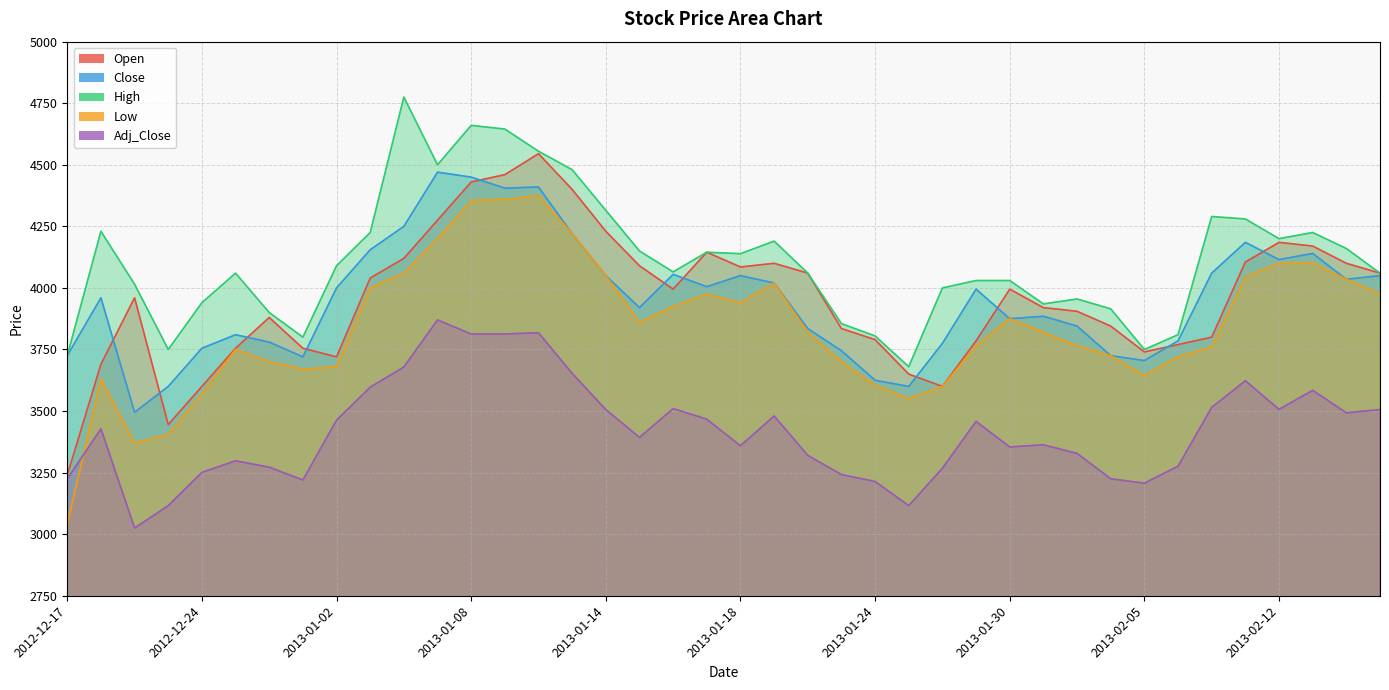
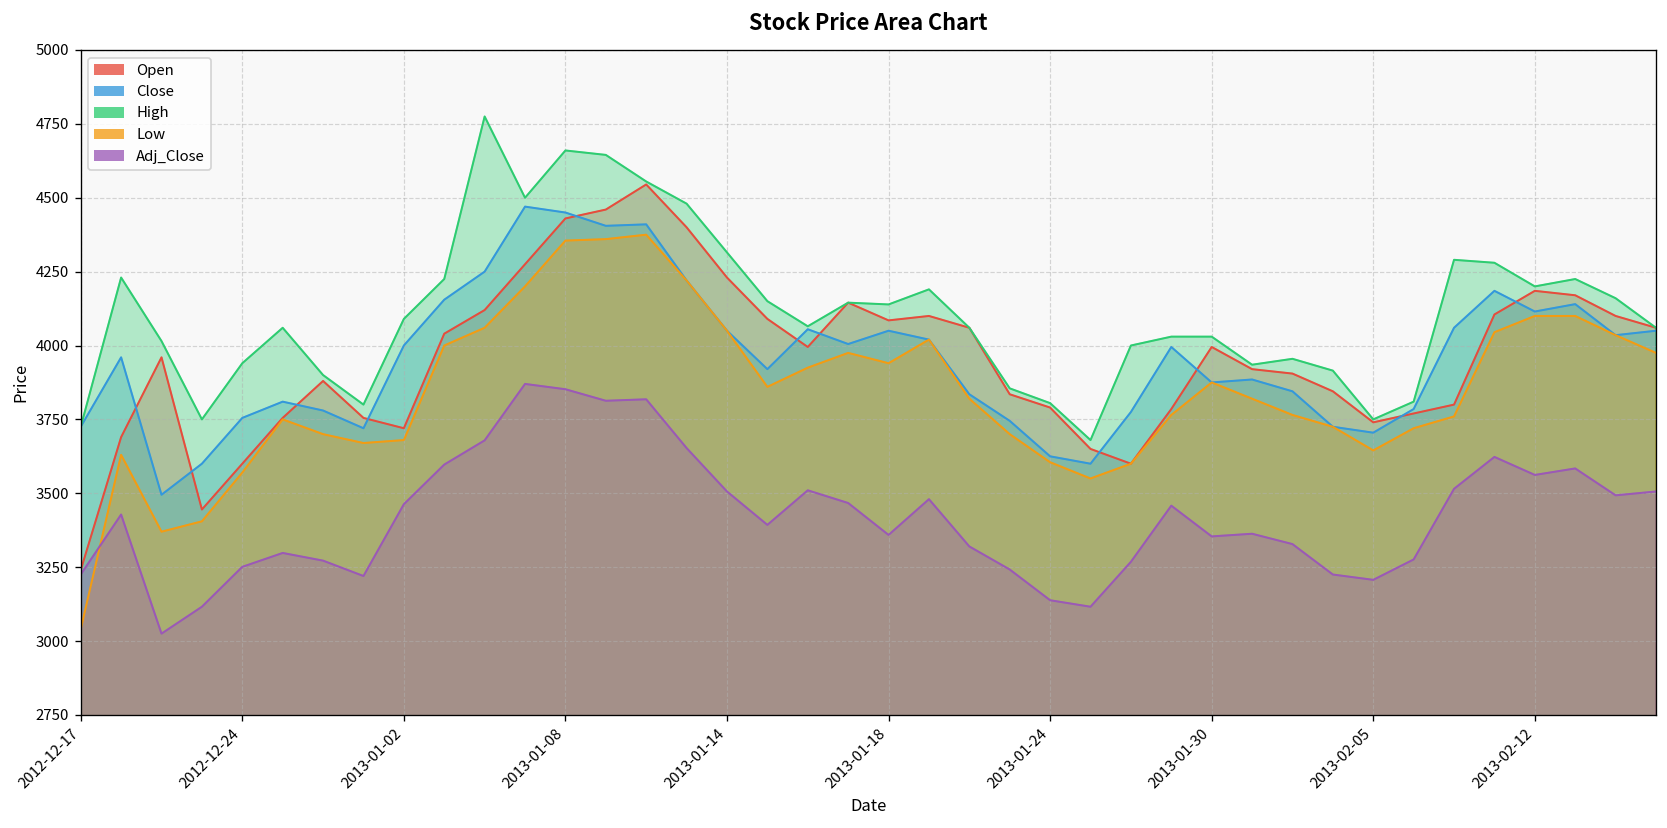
Adj_Close, 2013-01-08: 3810 -> 3850
Adj_Close, 2013-01-24: 3210 -> 3140
Adj_Close, 2013-02-12: 3510 -> 3560
